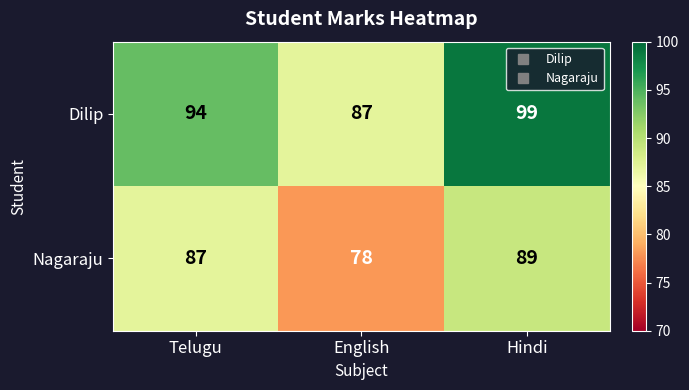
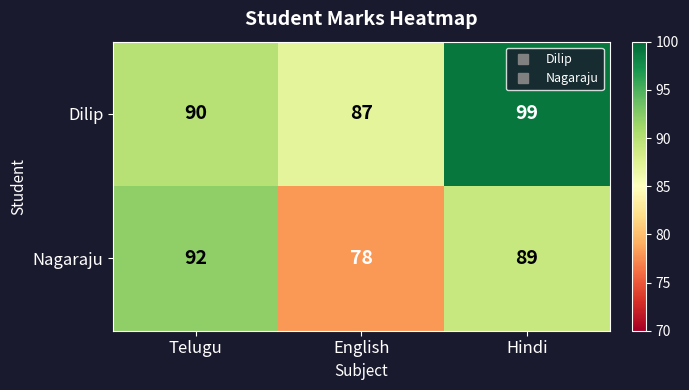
Dilip, Telugu: 94 -> 90
Nagaraju, Telugu: 87 -> 92
